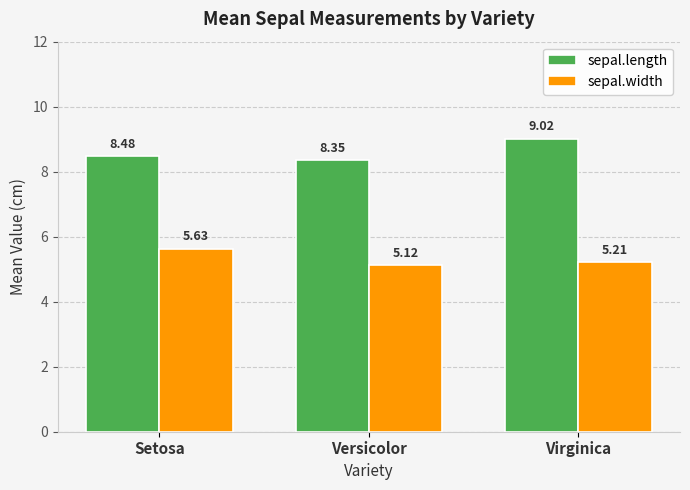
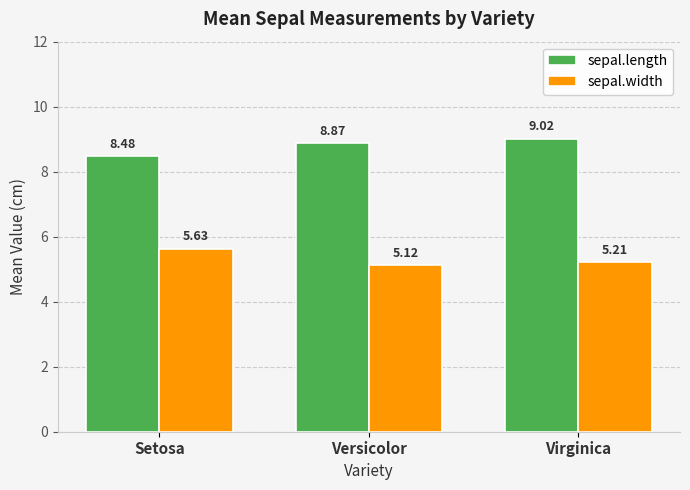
sepal.length, Versicolor: 8.35 -> 8.87
